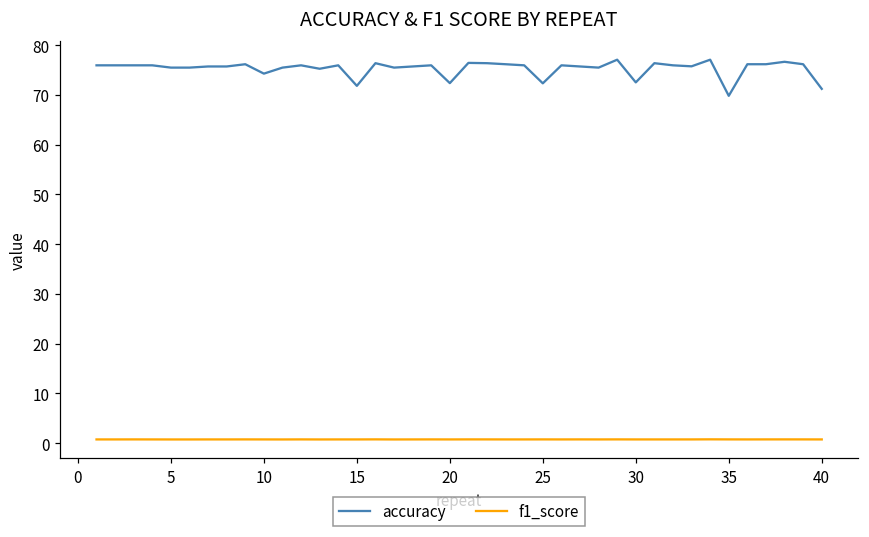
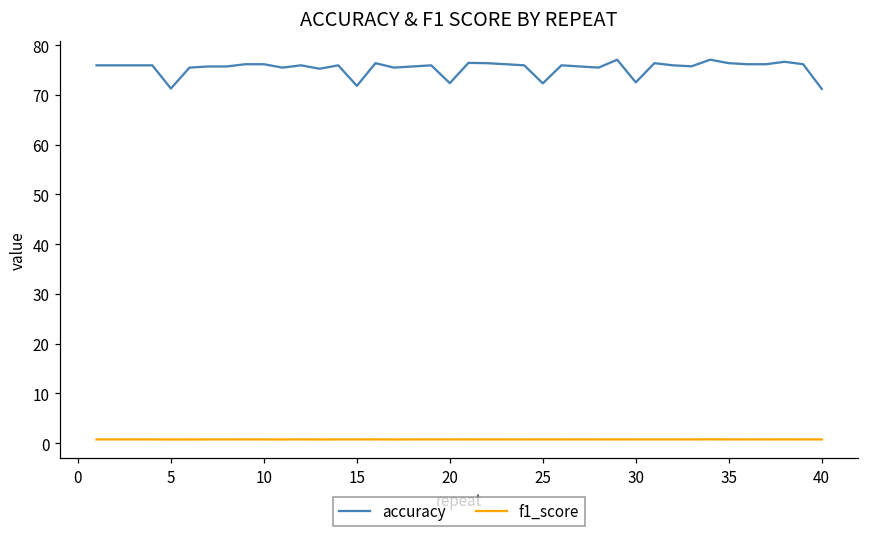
accuracy, 5: 75 -> 71
accuracy, 10: 74 -> 76
accuracy, 35: 70 -> 76
